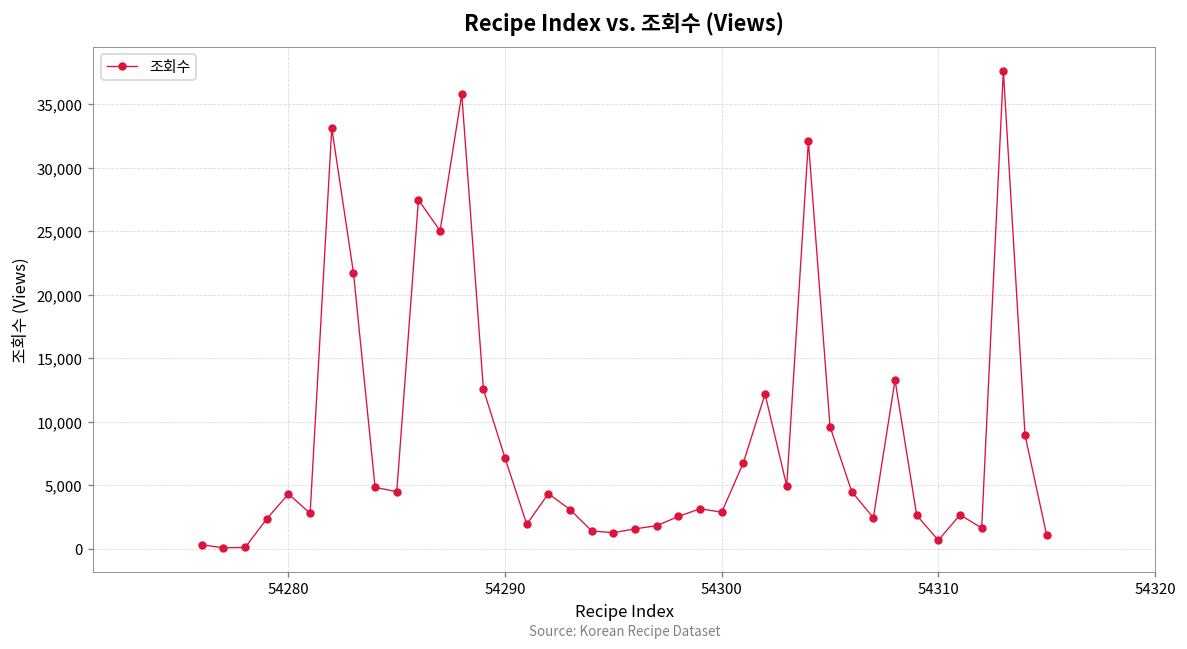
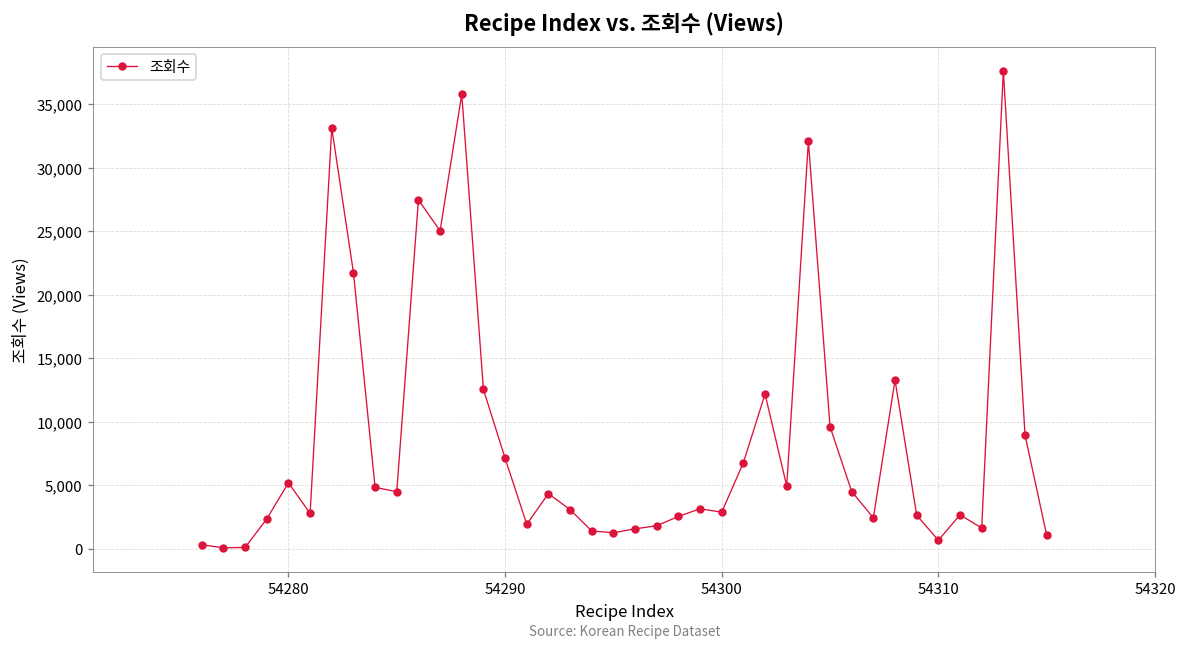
54280: 4,300 -> 5,200
